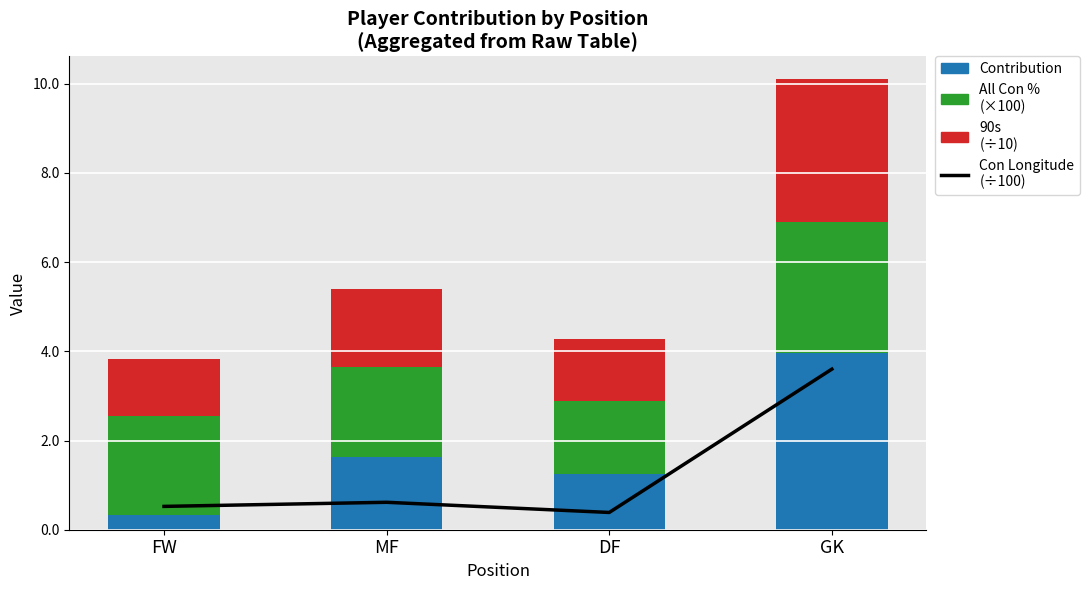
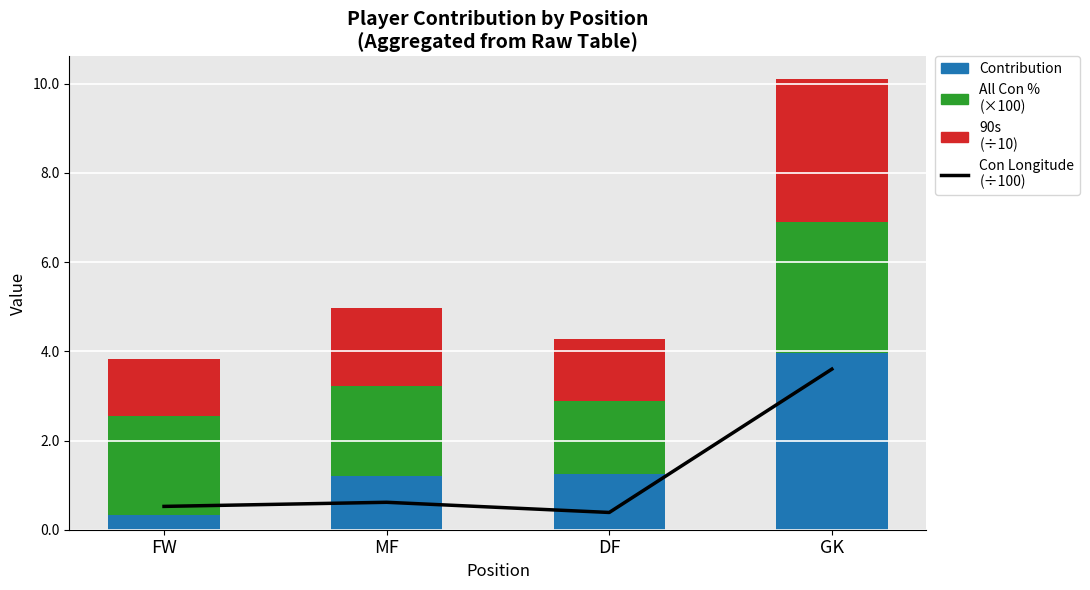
Contribution, MF: 1.6 -> 1.2
